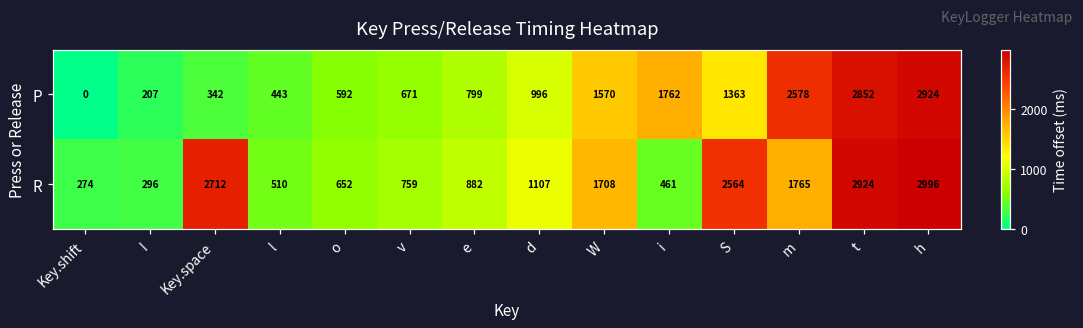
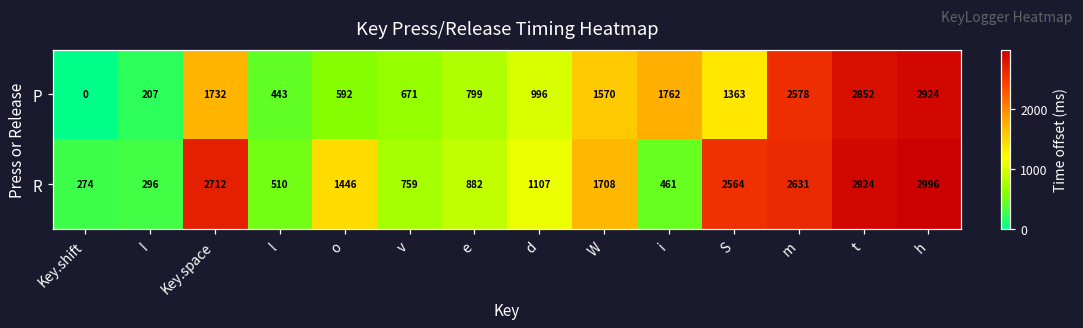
P, Key.space: 342 -> 1732
R, o: 652 -> 1446
R, m: 1765 -> 2631
